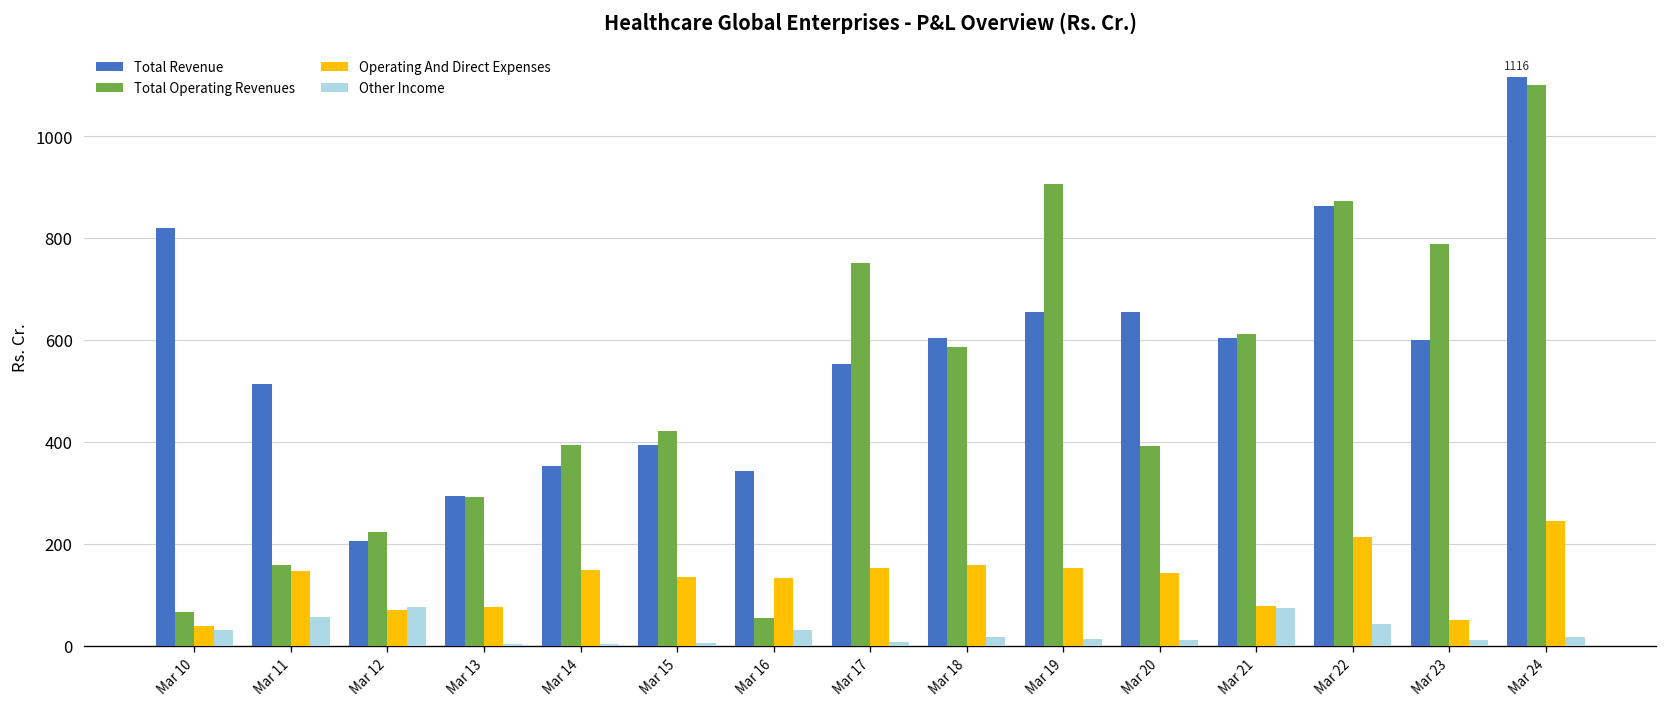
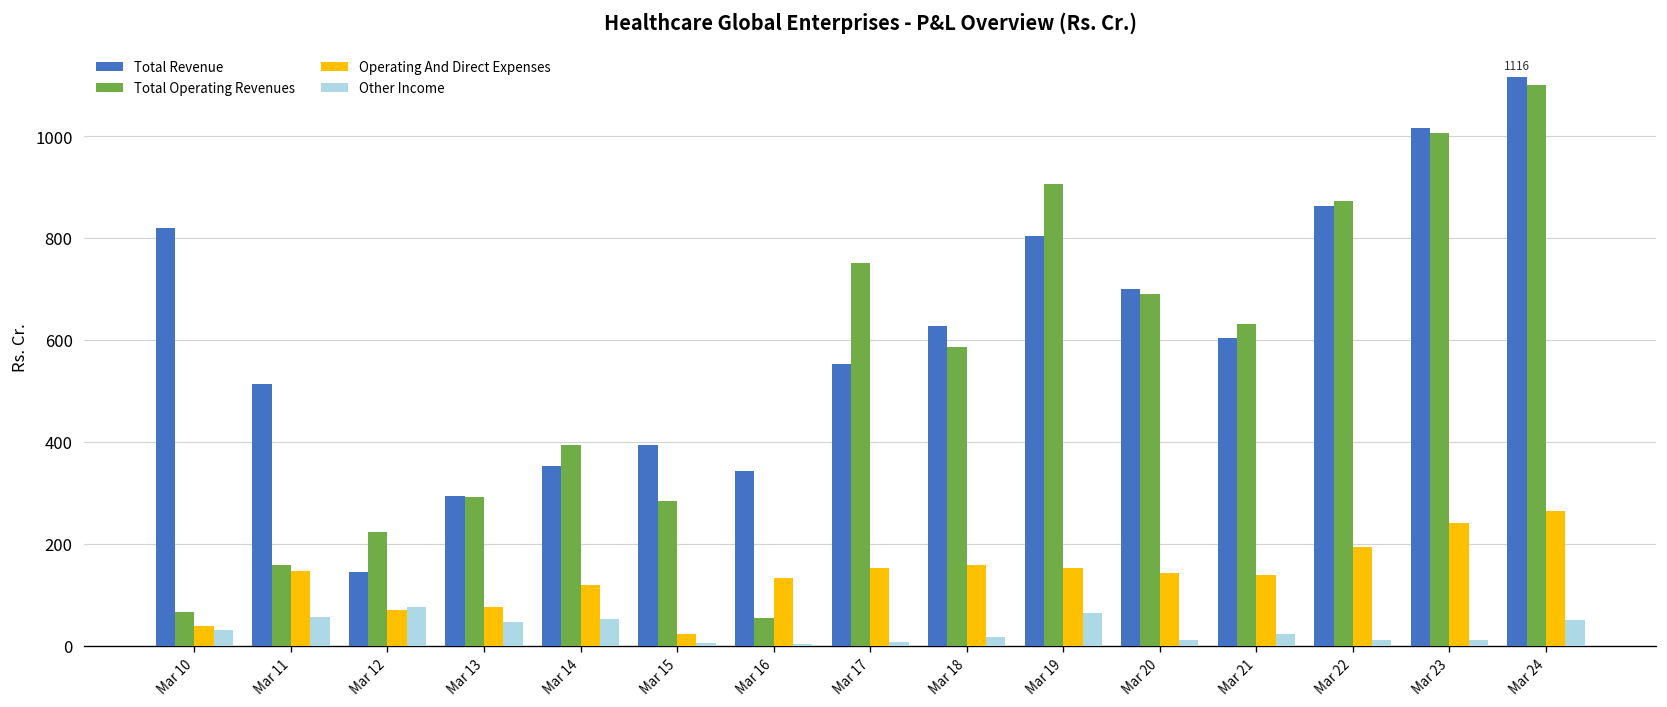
Total Revenue, Mar 12: 210 -> 140
Other Income, Mar 13: 0 -> 50
Operating And Direct Expenses, Mar 14: 150 -> 120
Other Income, Mar 14: 0 -> 50
Total Operating Revenues, Mar 15: 420 -> 280
Operating And Direct Expenses, Mar 15: 130 -> 20
Other Income, Mar 16: 30 -> 0
Total Revenue, Mar 18: 600 -> 630
Total Revenue, Mar 19: 650 -> 800
Other Income, Mar 19: 10 -> 60
Total Revenue, Mar 20: 660 -> 700
Total Operating Revenues, Mar 20: 390 -> 690
Total Operating Revenues, Mar 21: 610 -> 630
Operating And Direct Expenses, Mar 21: 80 -> 140
Other Income, Mar 21: 70 -> 20
Operating And Direct Expenses, Mar 22: 210 -> 190
Other Income, Mar 22: 40 -> 10
Total Revenue, Mar 23: 600 -> 1020
Total Operating Revenues, Mar 23: 790 -> 1010
Operating And Direct Expenses, Mar 23: 50 -> 240
Operating And Direct Expenses, Mar 24: 250 -> 260
Other Income, Mar 24: 20 -> 50
